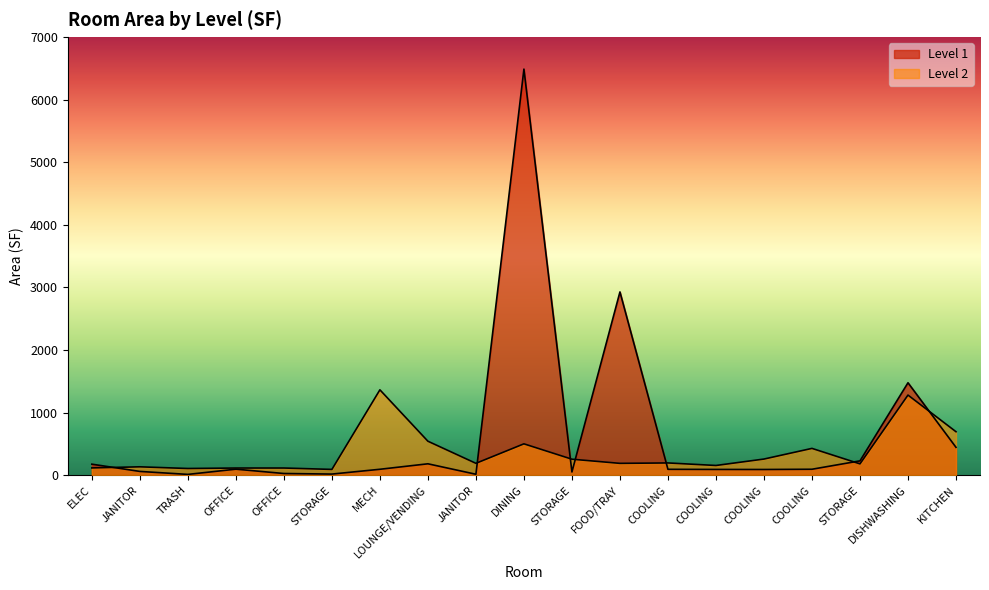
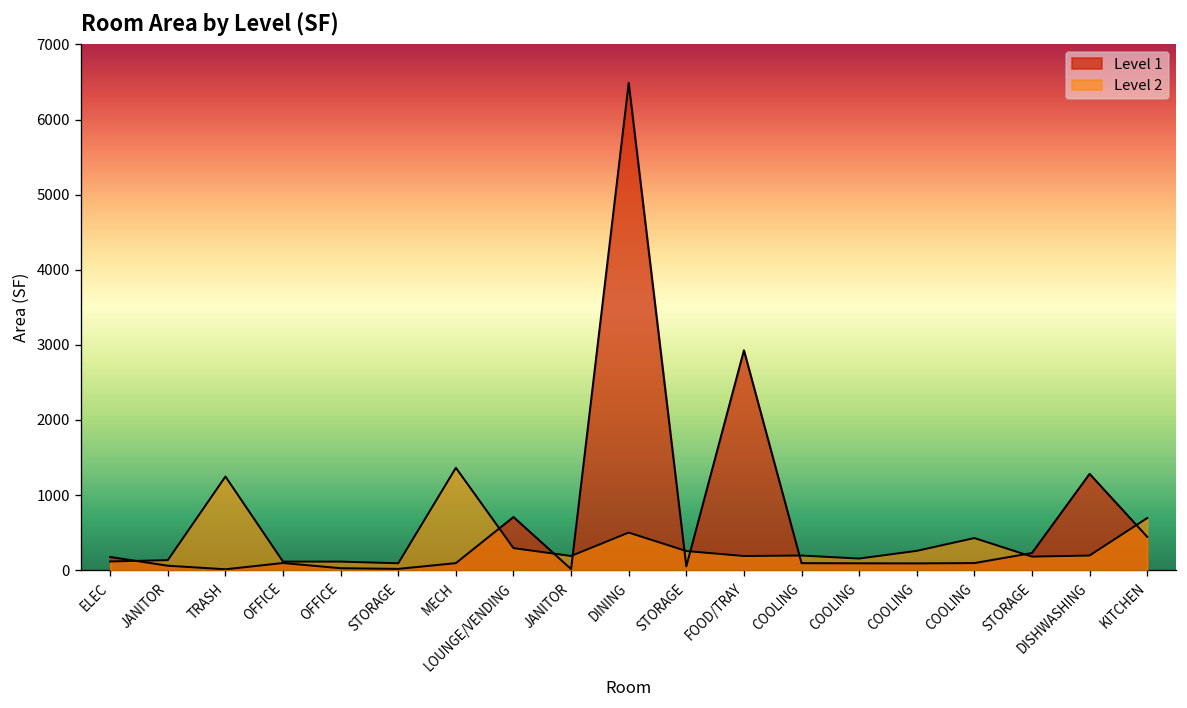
Level 2, TRASH: 100 -> 1200
Level 1, LOUNGE/VENDING: 200 -> 700
Level 2, LOUNGE/VENDING: 500 -> 300
Level 1, DISHWASHING: 1500 -> 1300
Level 2, DISHWASHING: 1300 -> 200
